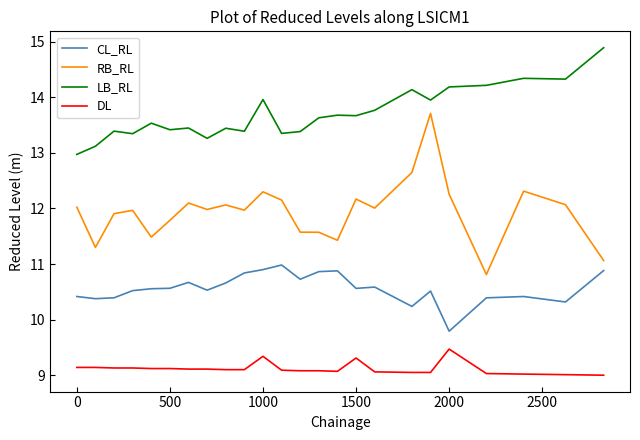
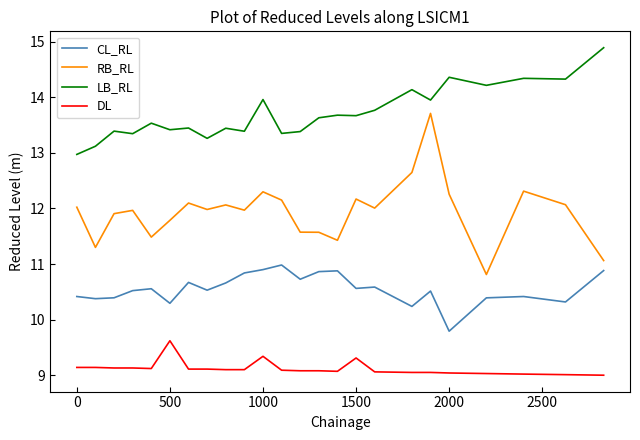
CL_RL, 500: 10.6 -> 10.3
DL, 500: 9.1 -> 9.6
LB_RL, 2000: 14.2 -> 14.4
DL, 2000: 9.5 -> 9.0
